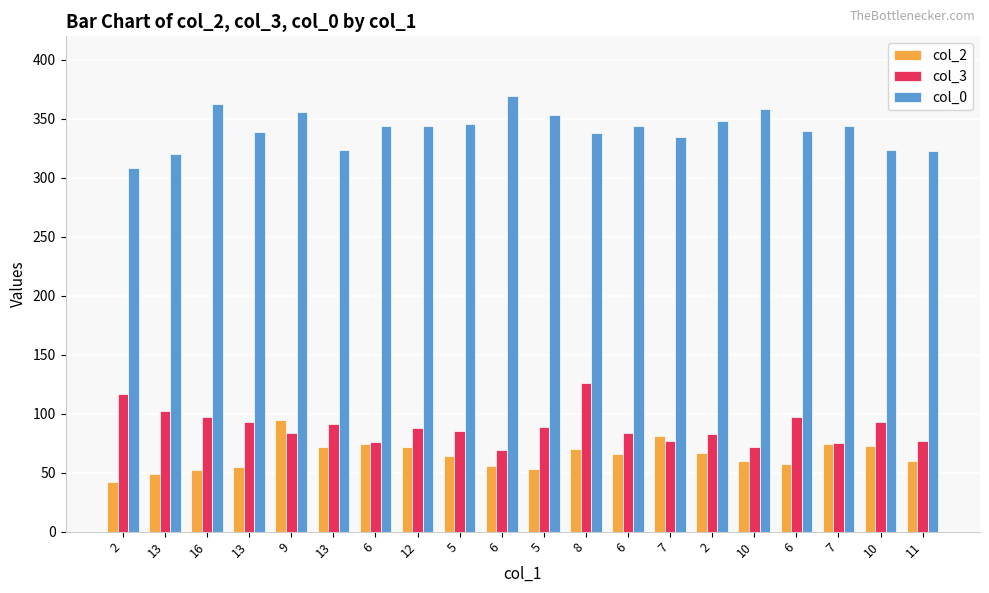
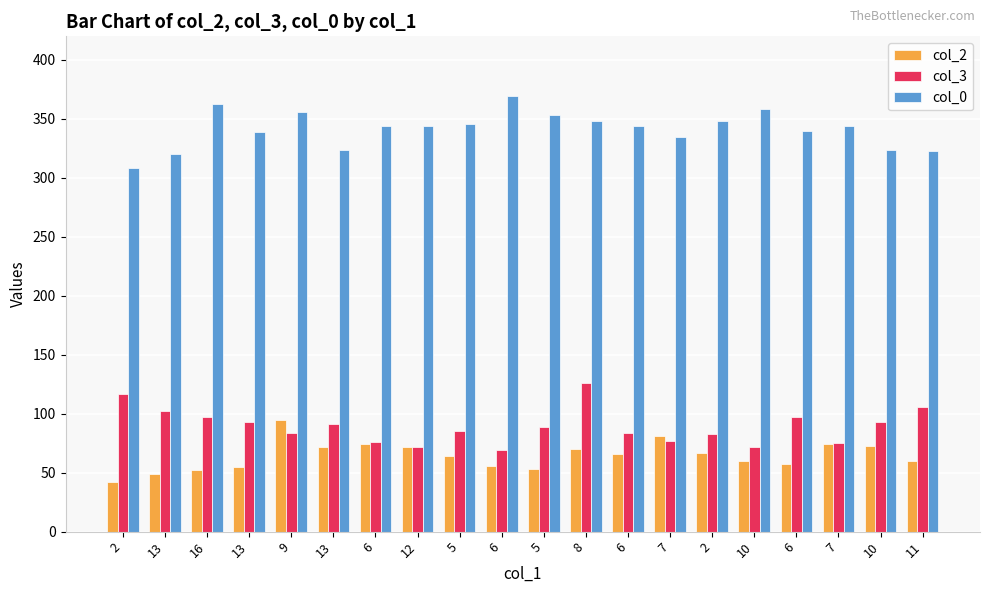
col_3, 12: 88 -> 72
col_0, 8: 338 -> 348
col_3, 11: 77 -> 106
